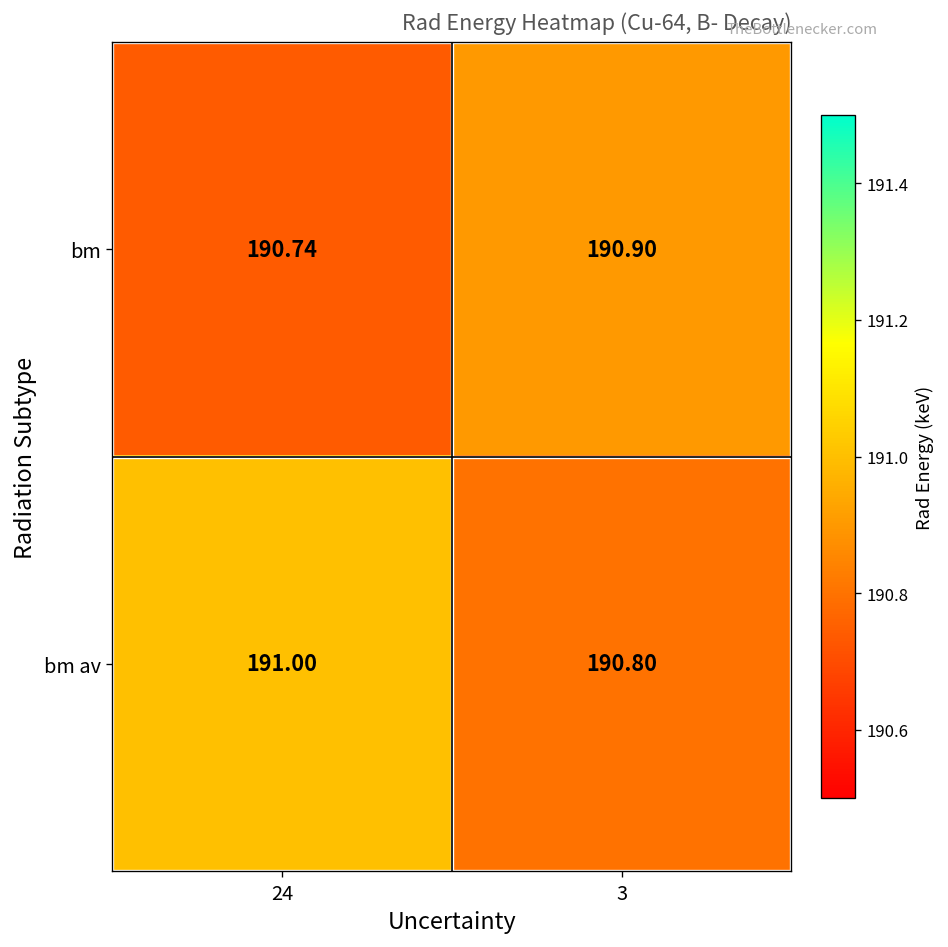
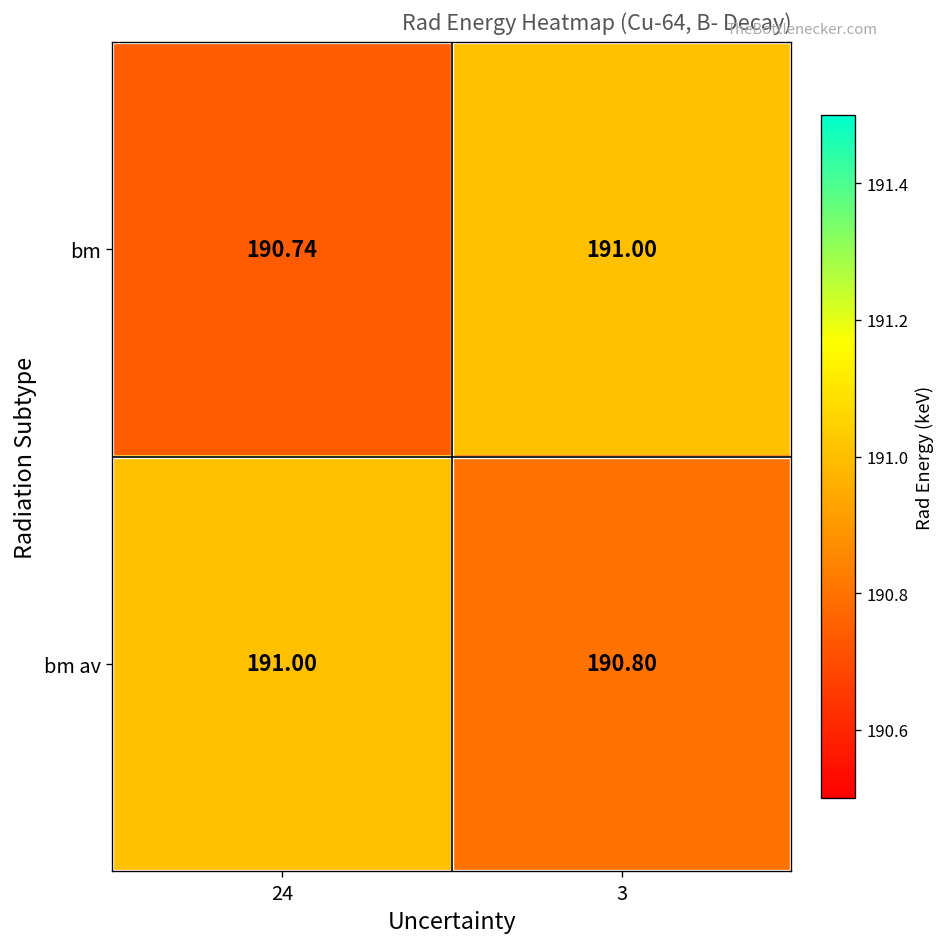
bm, 3: 190.90 -> 191.00
